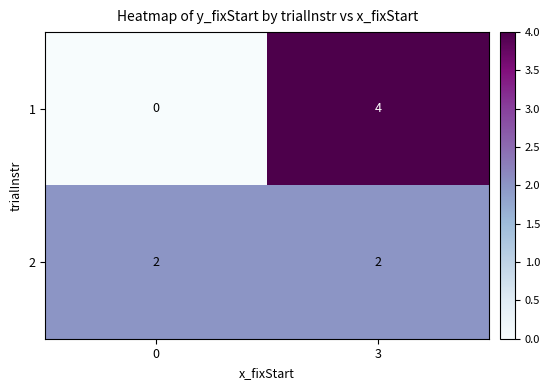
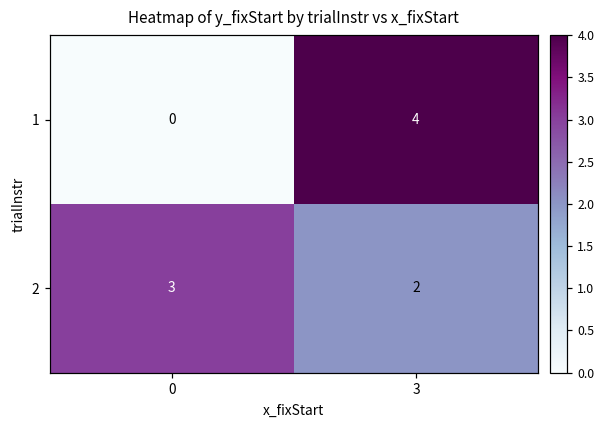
2, 0: 2 -> 3
